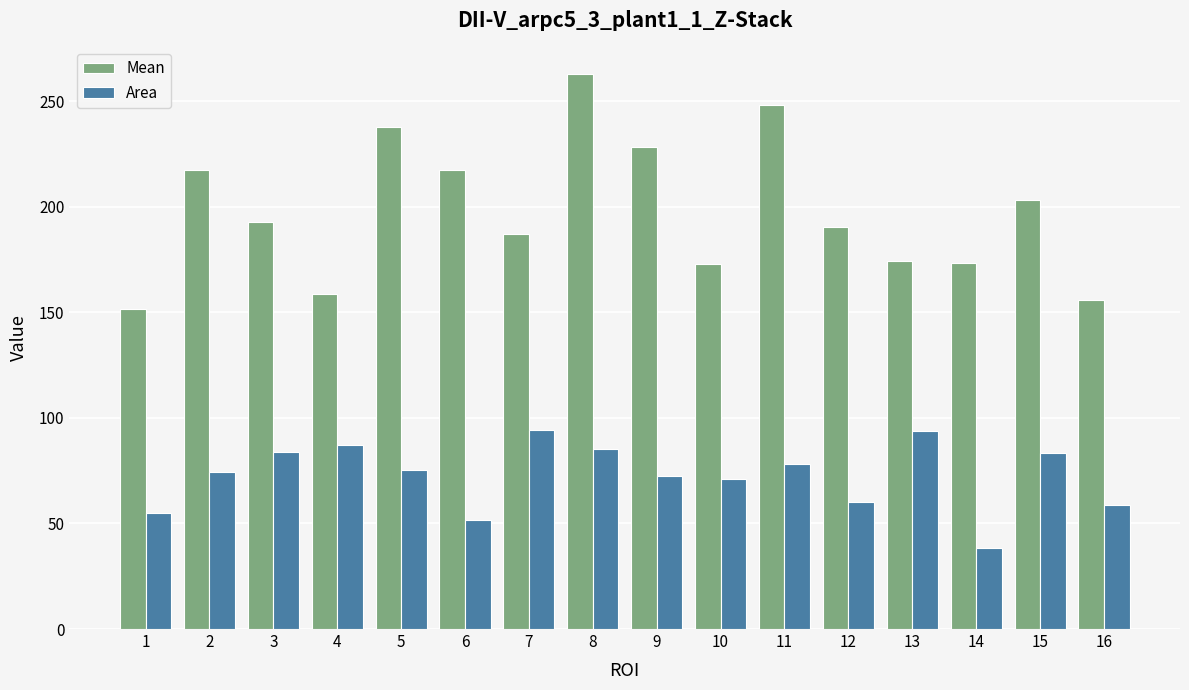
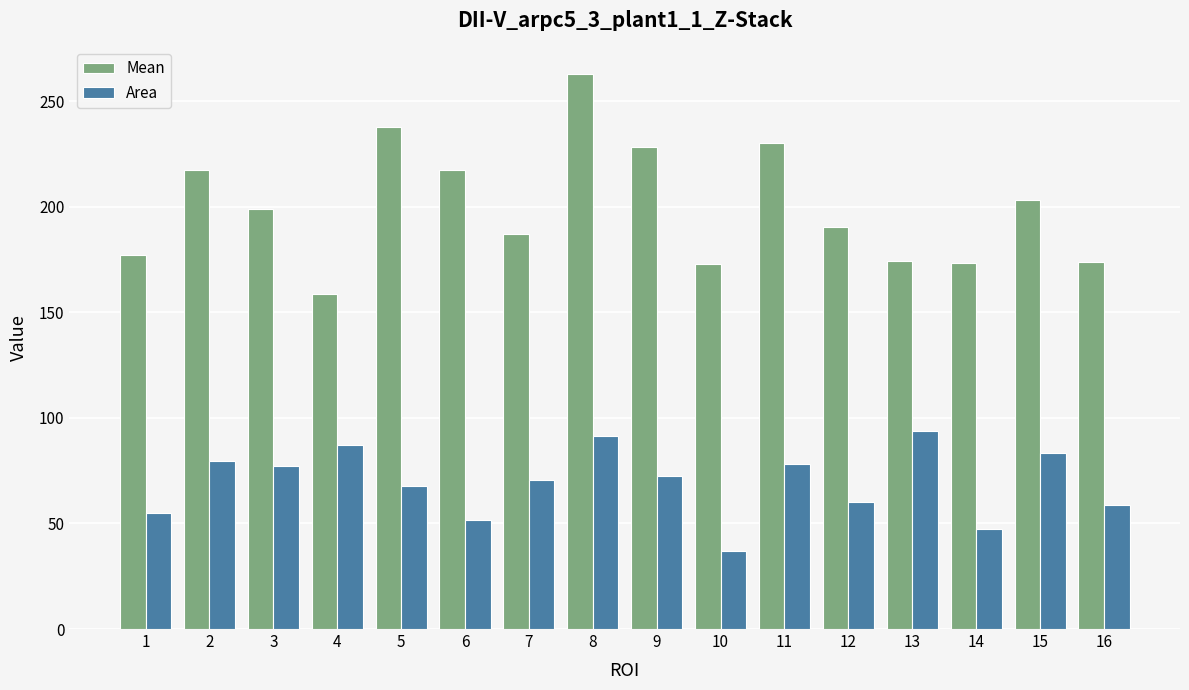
Mean, 1: 152 -> 177
Area, 2: 75 -> 80
Mean, 3: 193 -> 199
Area, 3: 84 -> 77
Area, 5: 75 -> 68
Area, 7: 94 -> 71
Area, 8: 85 -> 91
Area, 10: 71 -> 37
Mean, 11: 248 -> 230
Area, 14: 38 -> 47
Mean, 16: 156 -> 174
